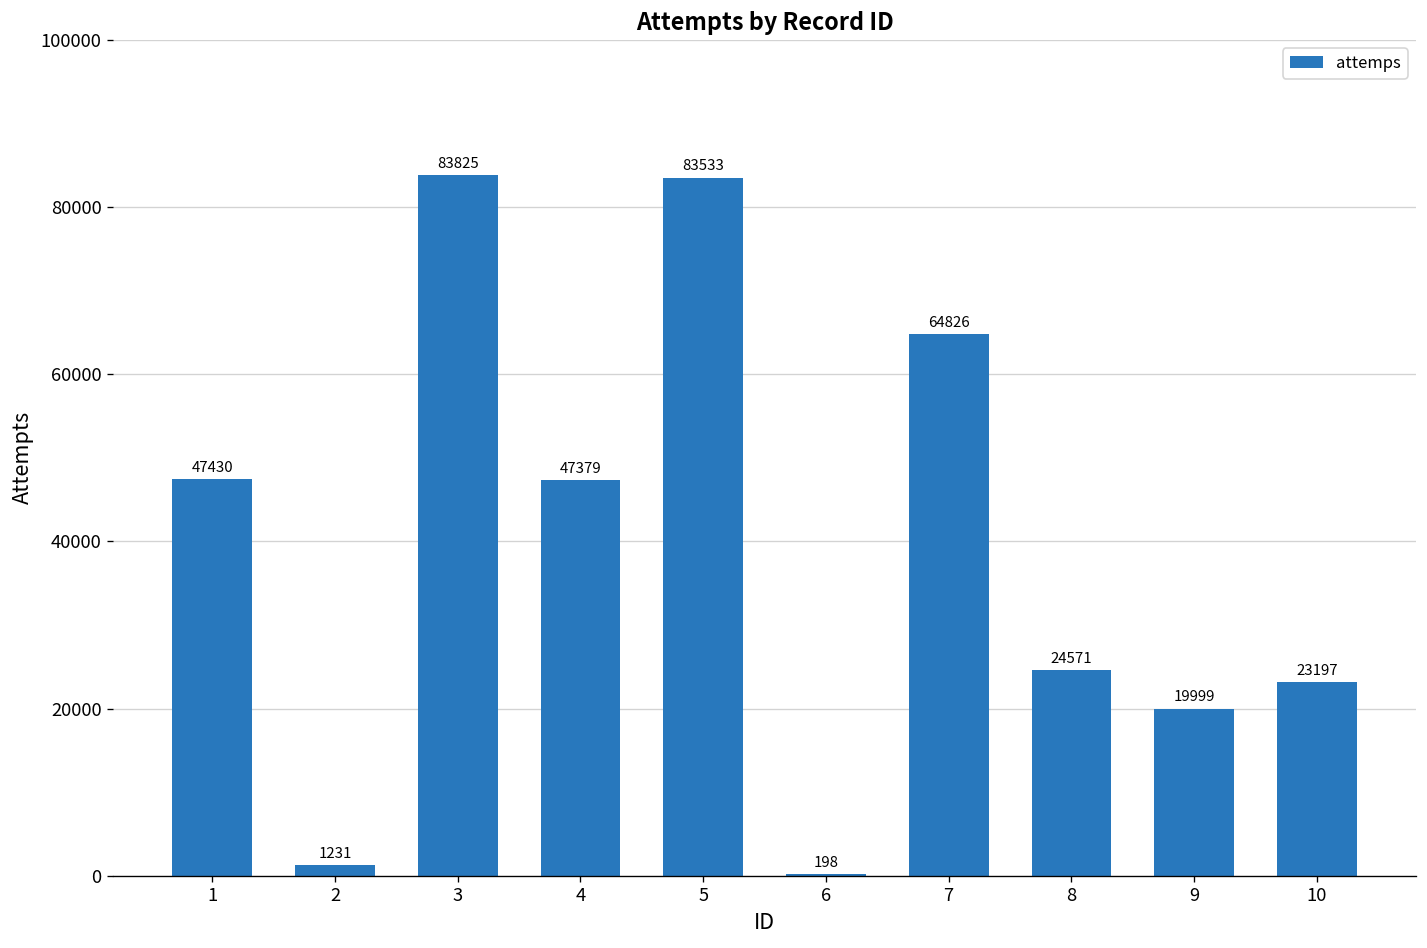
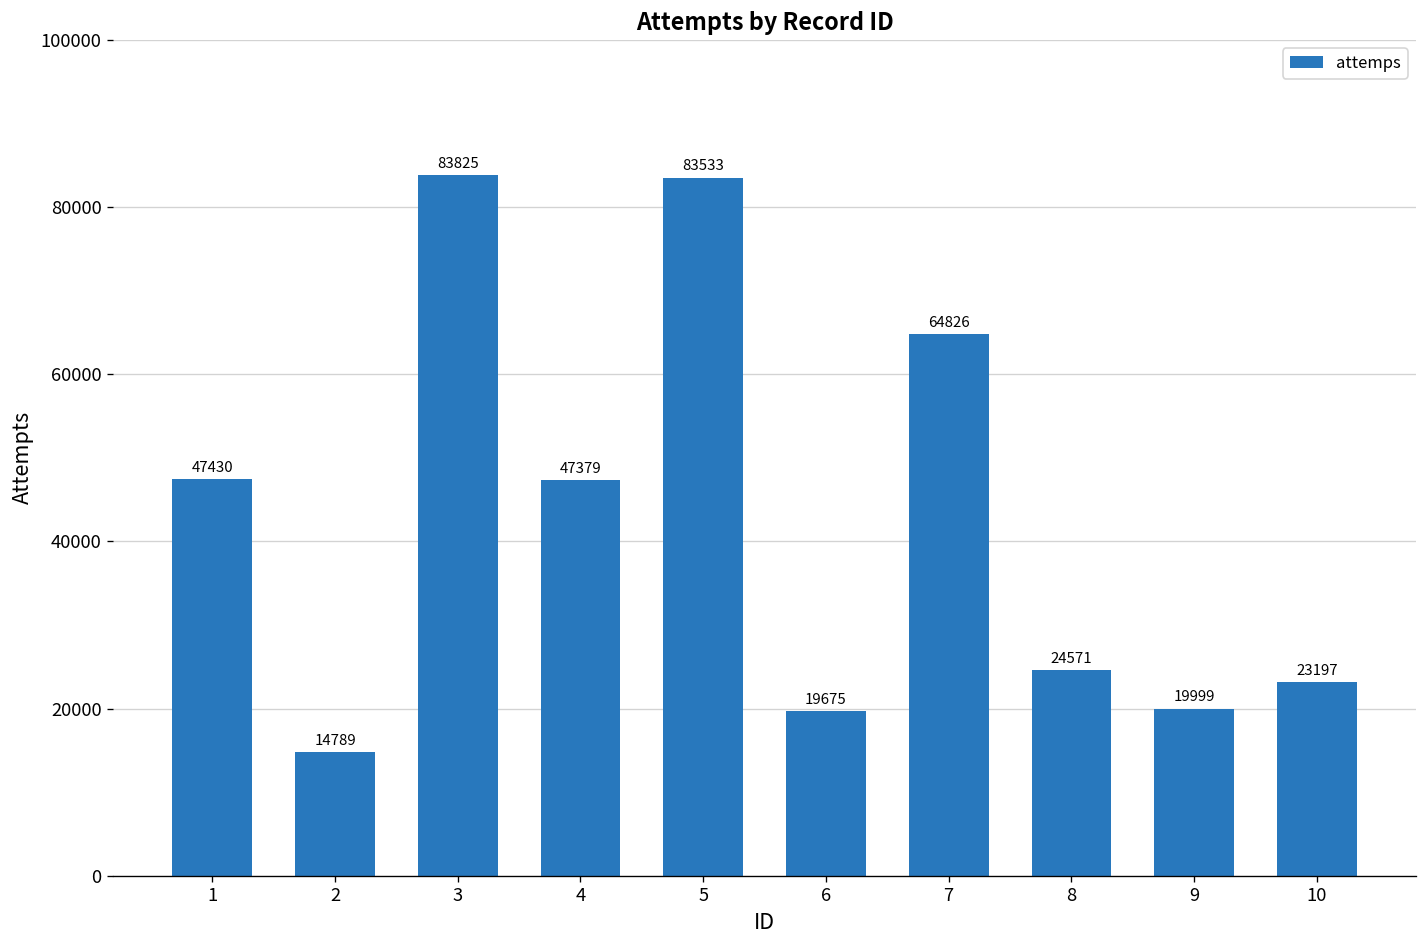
2: 1231 -> 14789
6: 198 -> 19675
